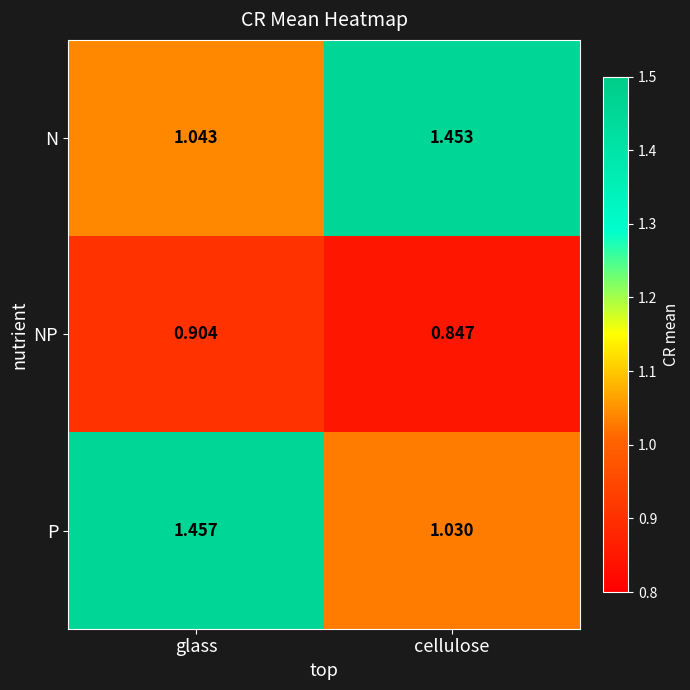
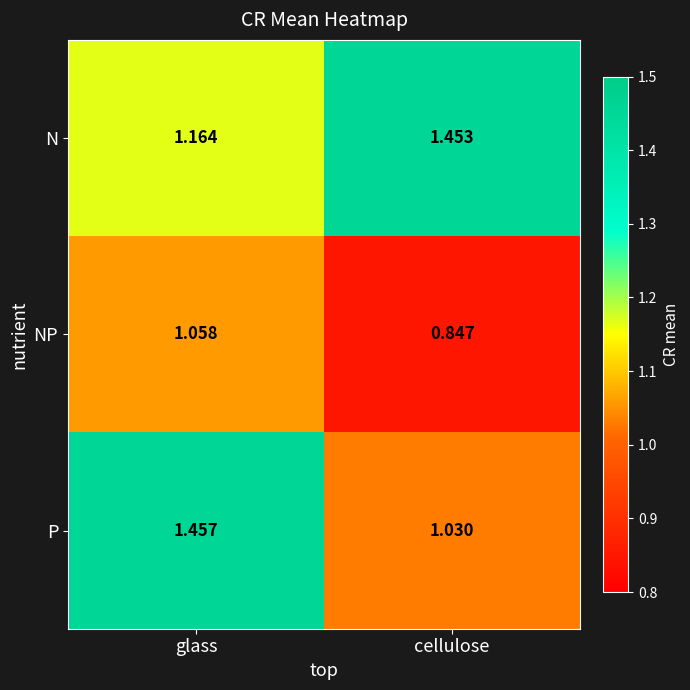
N, glass: 1.043 -> 1.164
NP, glass: 0.904 -> 1.058
